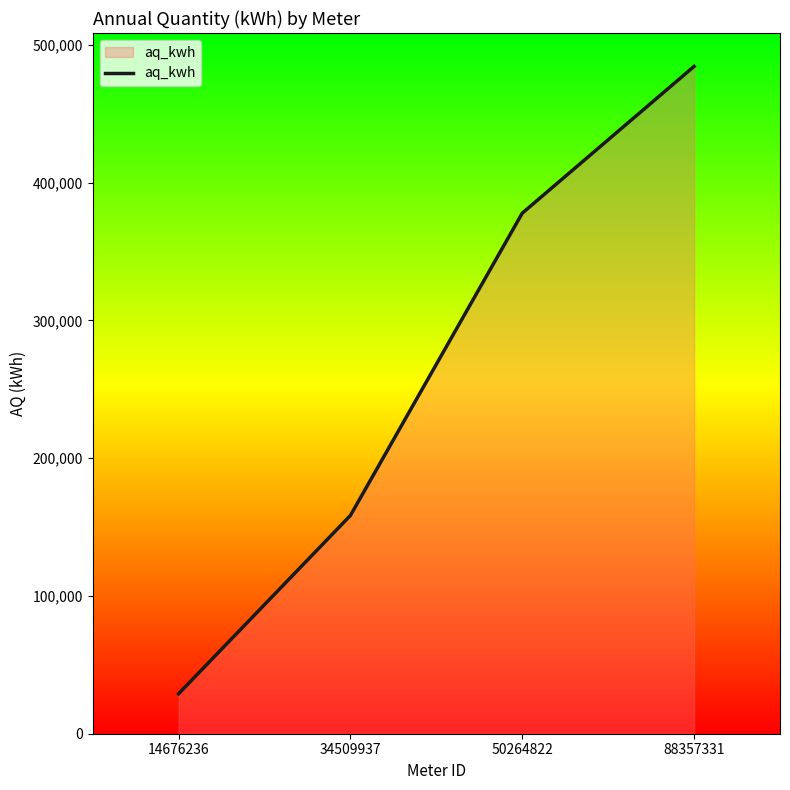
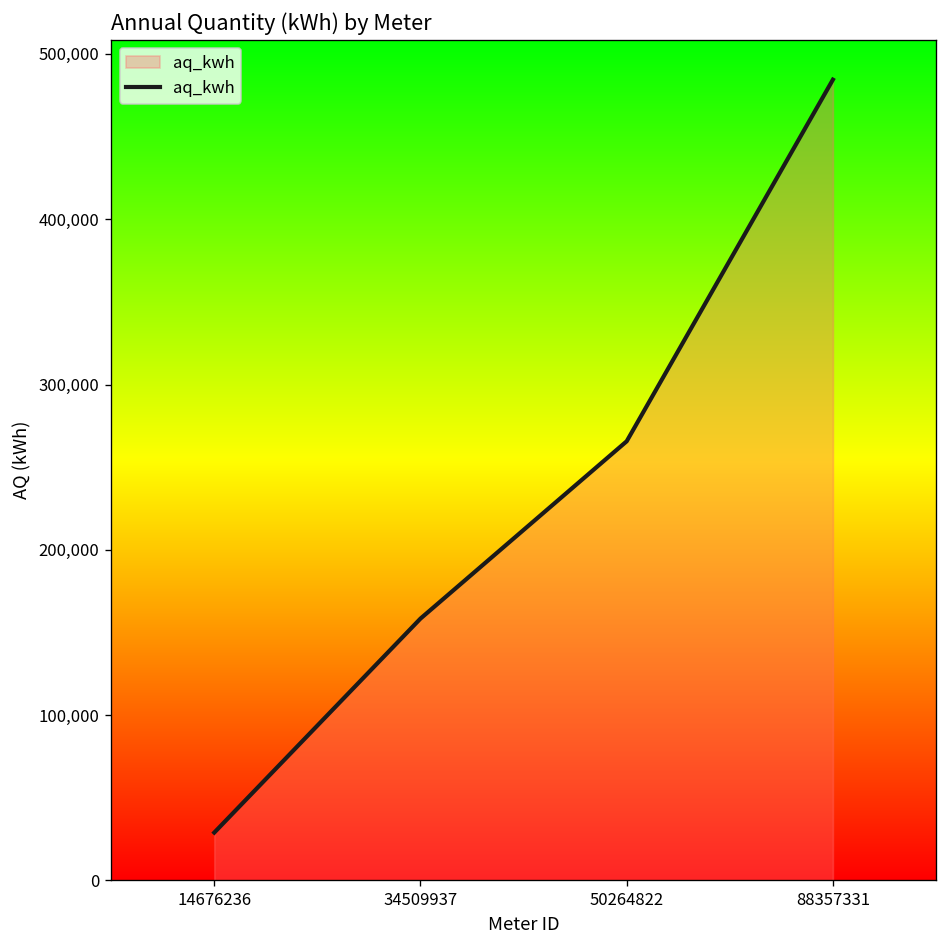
50264822: 378,000 -> 266,000
